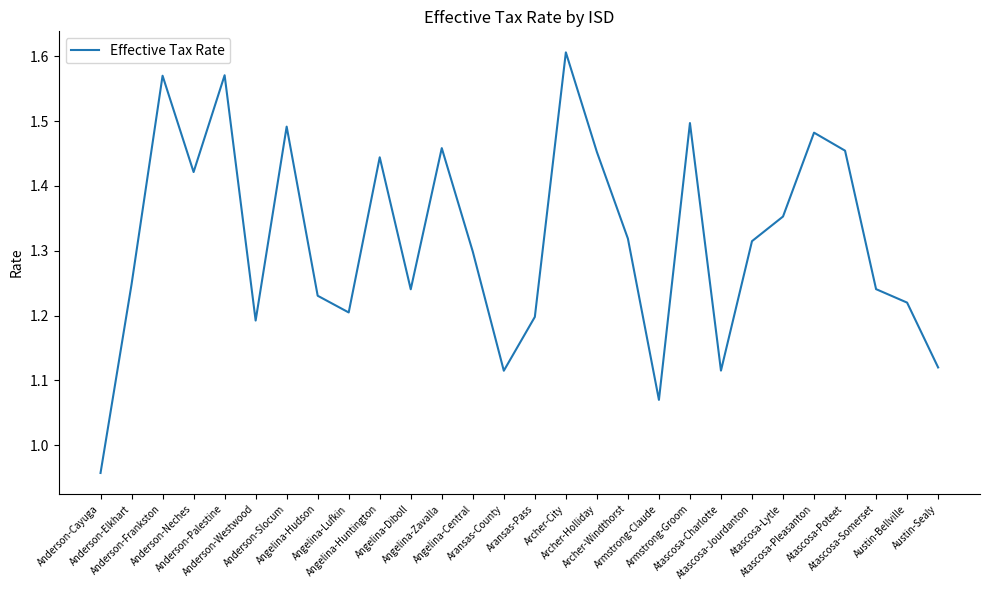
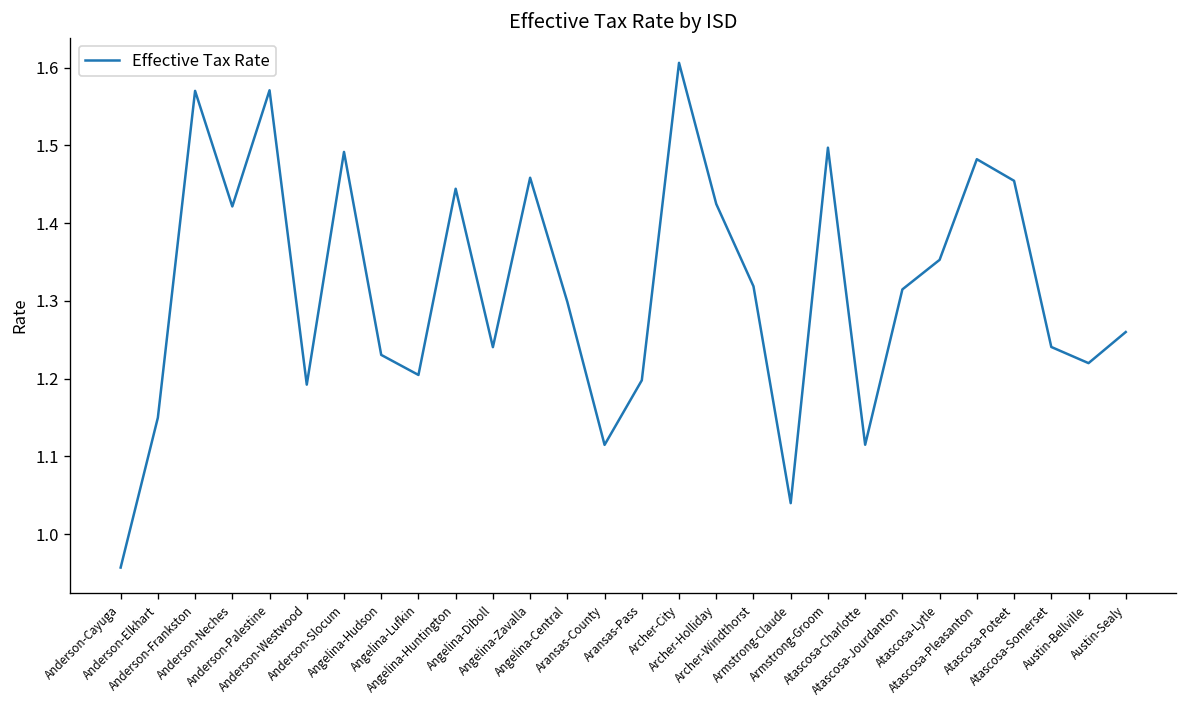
Anderson-Elkhart: 1.25 -> 1.15
Archer-Holliday: 1.45 -> 1.42
Armstrong-Claude: 1.07 -> 1.04
Austin-Sealy: 1.12 -> 1.26
